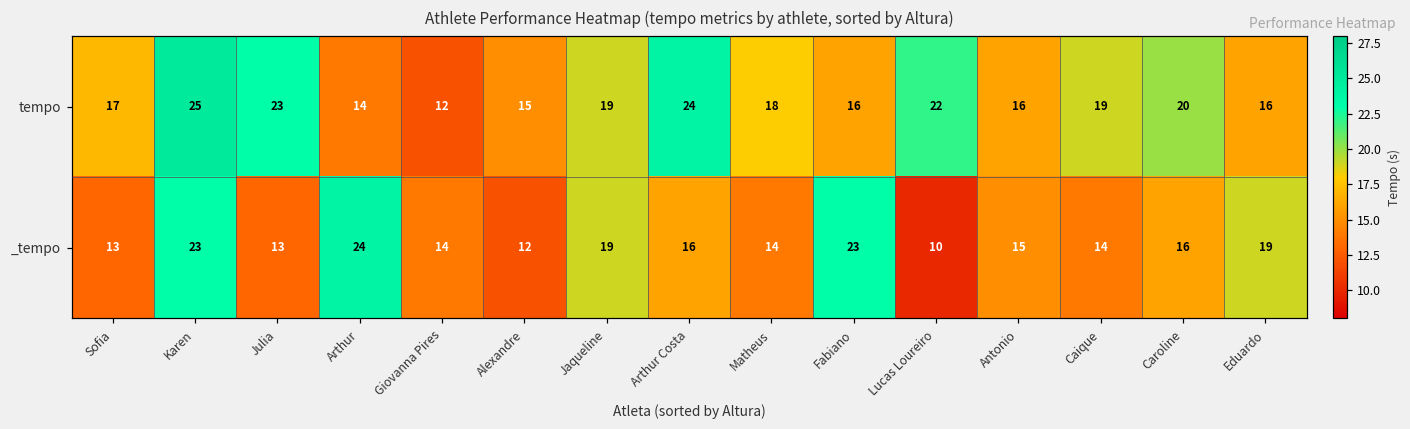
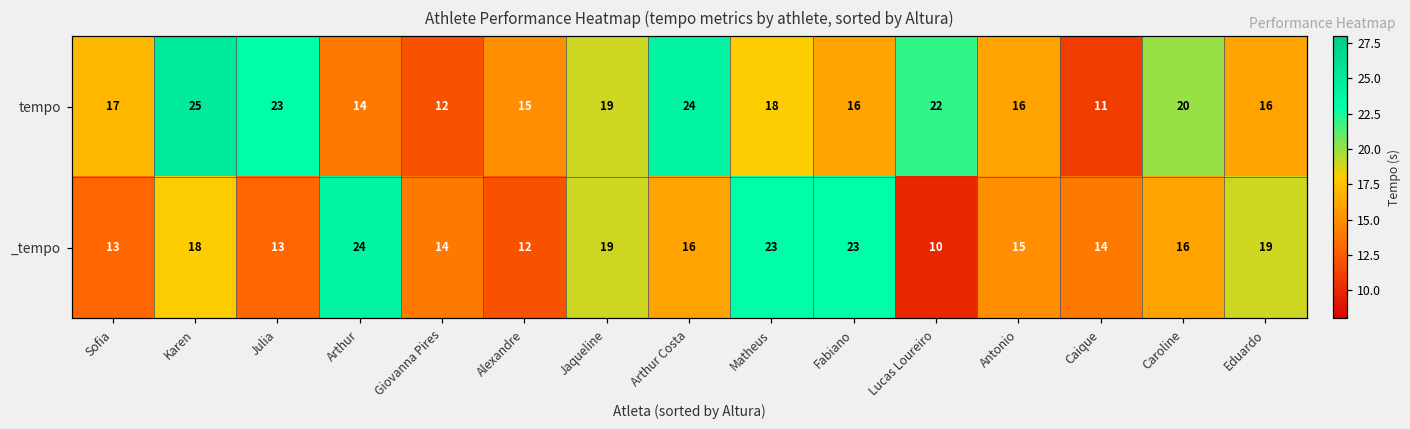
tempo, Caique: 19 -> 11
_tempo, Karen: 23 -> 18
_tempo, Matheus: 14 -> 23
